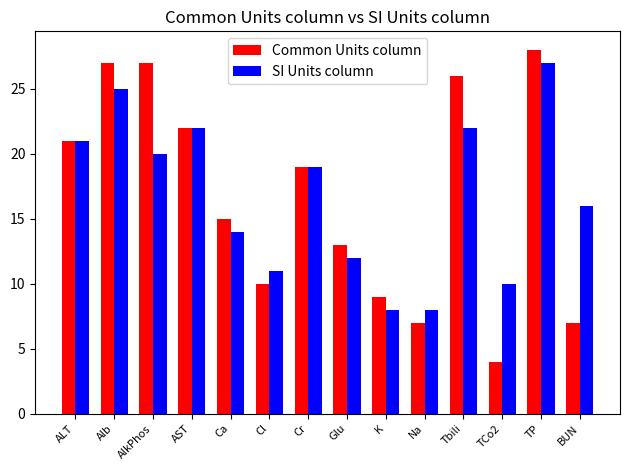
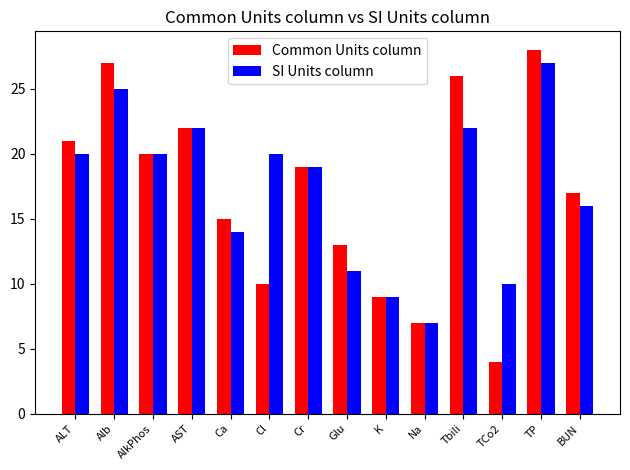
SI Units column, ALT: 21 -> 20
Common Units column, AlkPhos: 27 -> 20
SI Units column, Cl: 11 -> 20
SI Units column, Glu: 12 -> 11
SI Units column, K: 8 -> 9
SI Units column, Na: 8 -> 7
Common Units column, BUN: 7 -> 17
